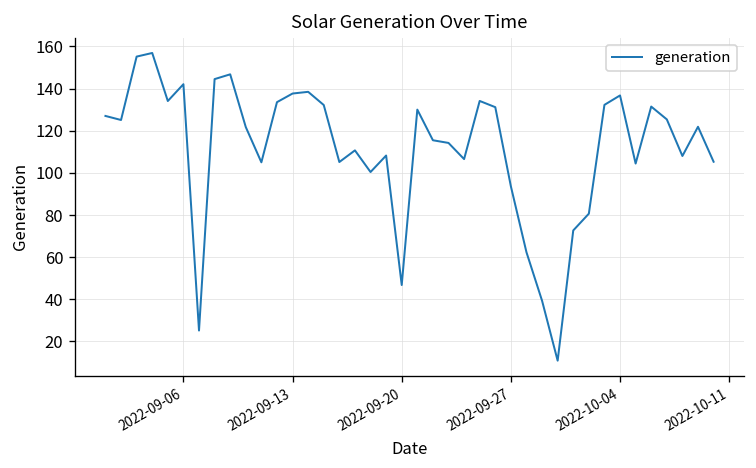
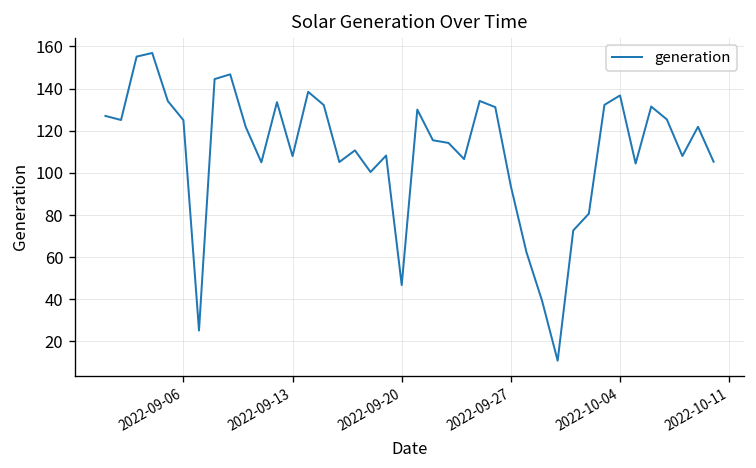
2022-09-06: 142 -> 125
2022-09-13: 138 -> 108
